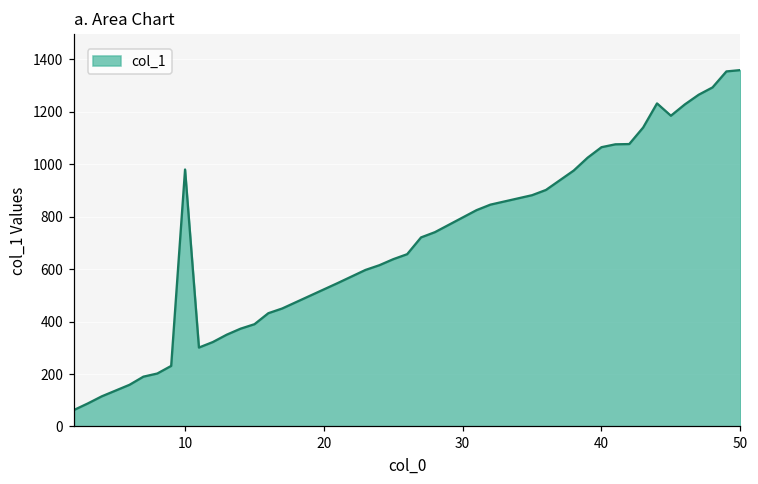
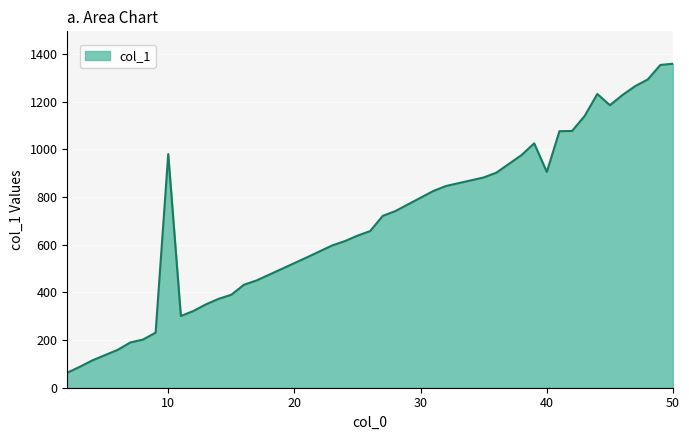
40: 1070 -> 910
